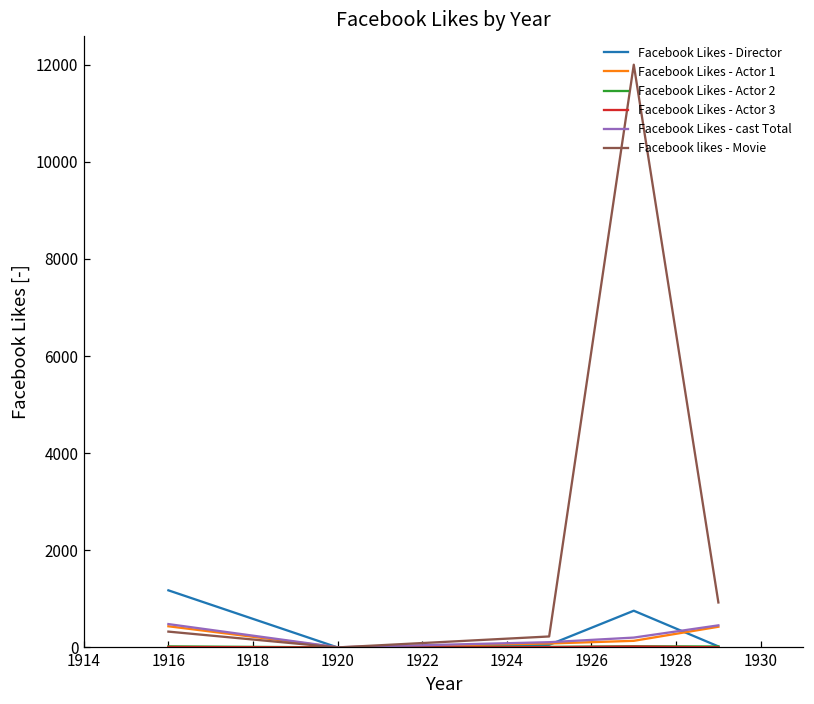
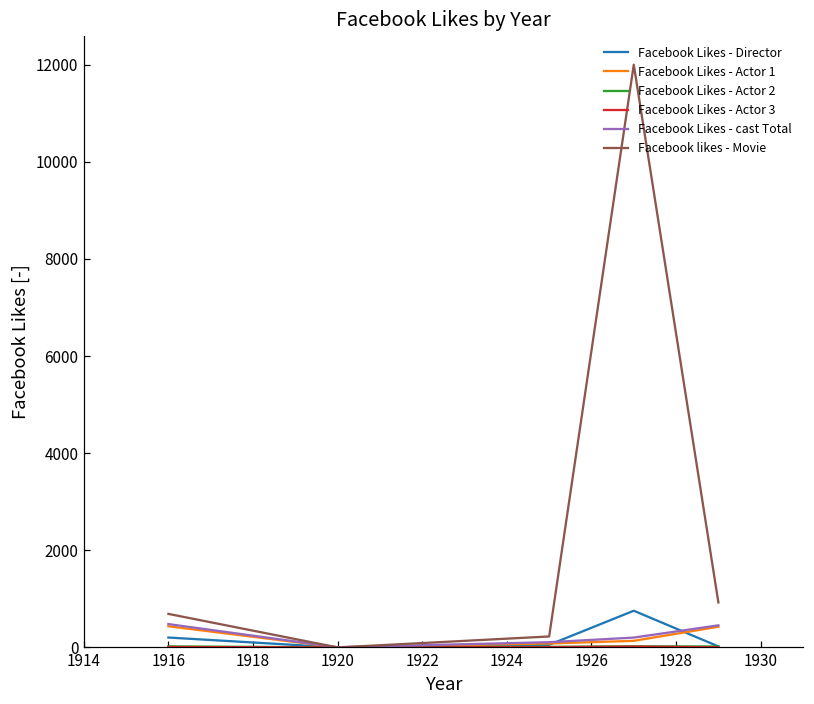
Facebook Likes - Director, 1916: 1200 -> 200
Facebook likes - Movie, 1916: 300 -> 700
